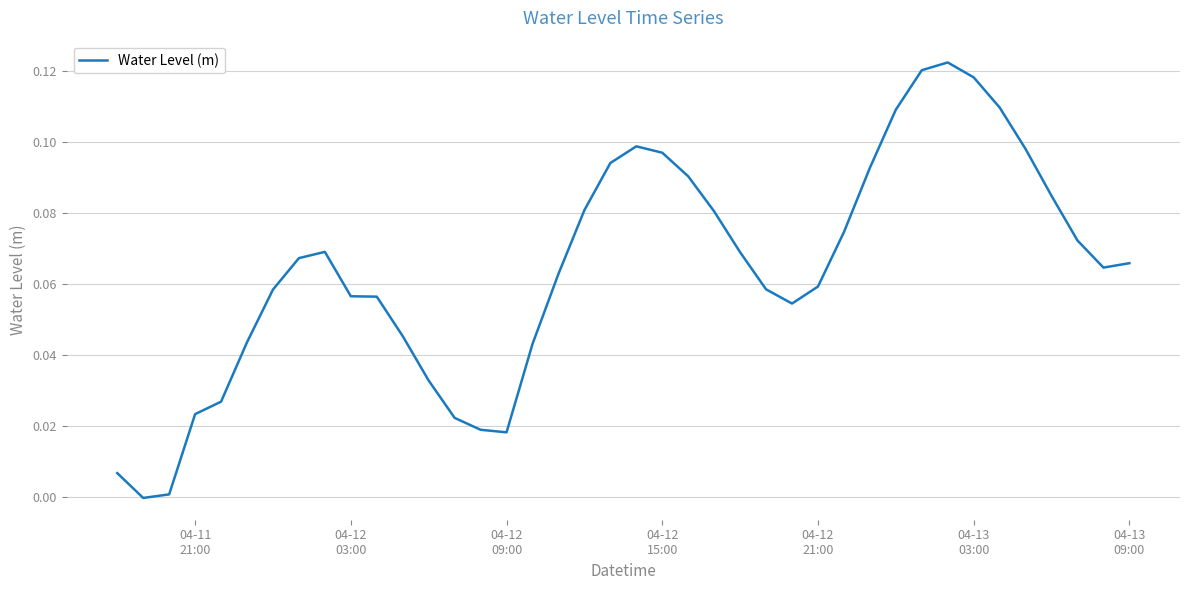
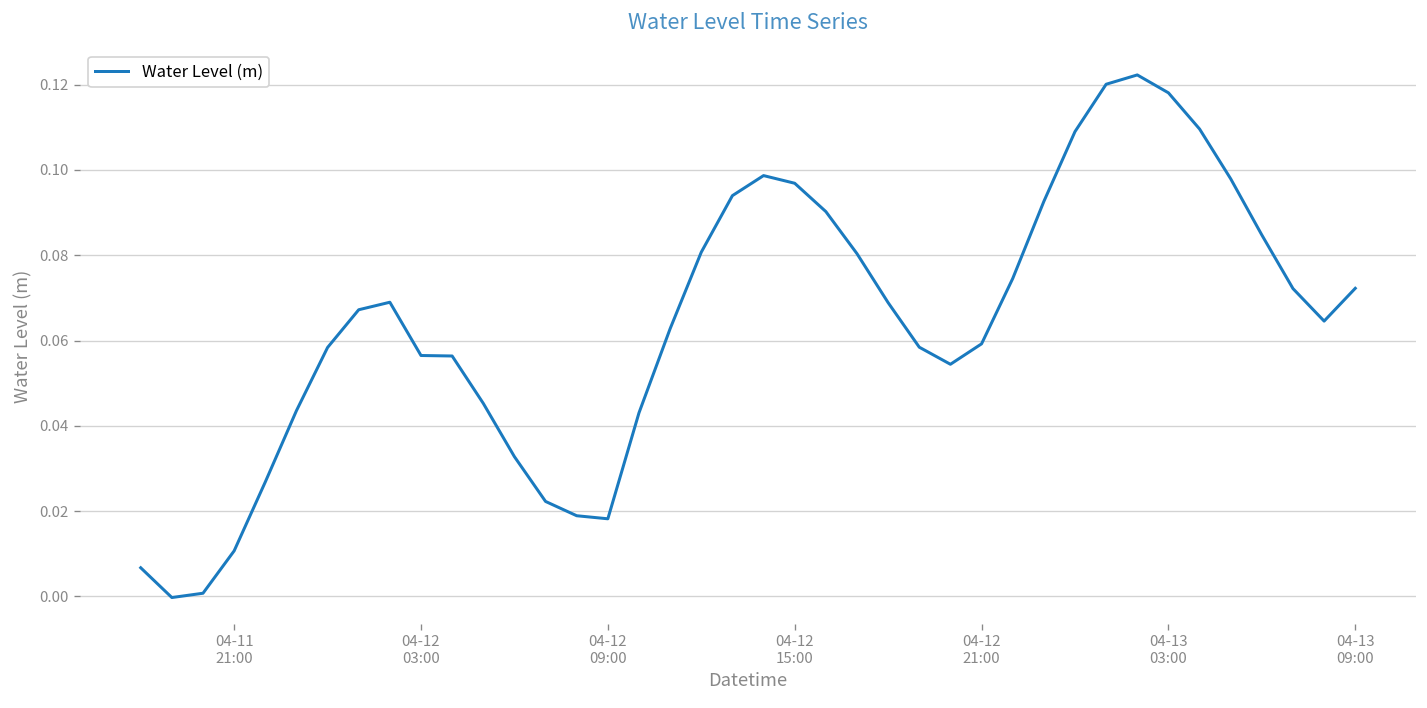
04-11 21:00: 0.023 -> 0.011
04-13 09:00: 0.066 -> 0.072
